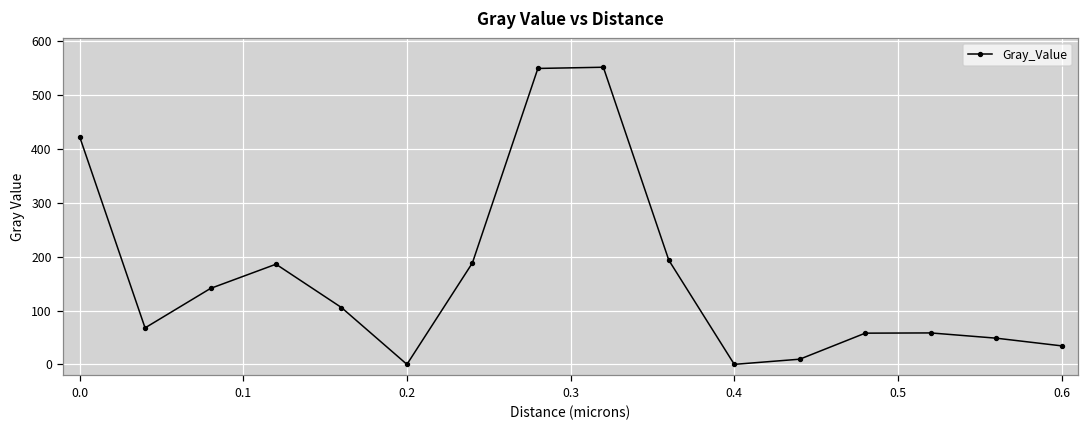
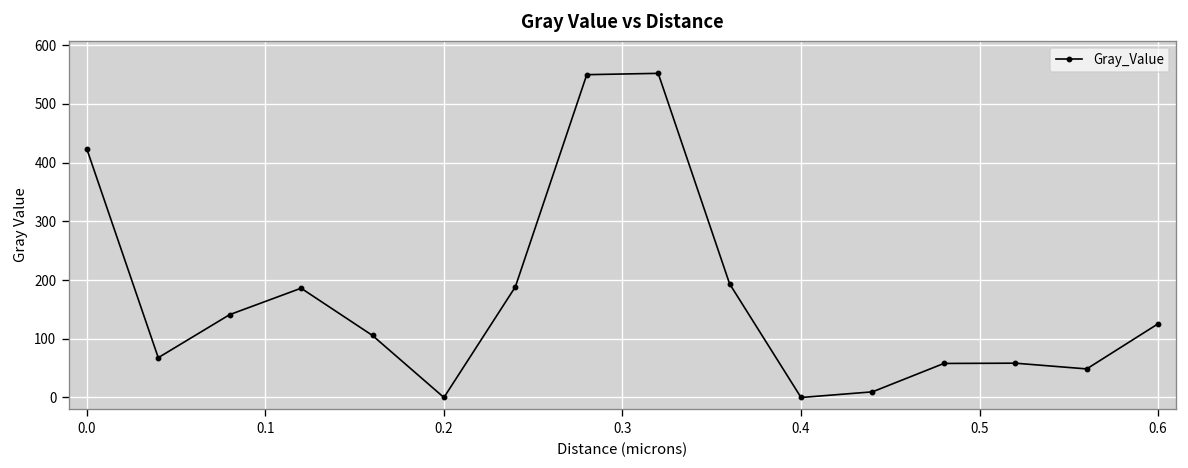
0.6: 30 -> 130
